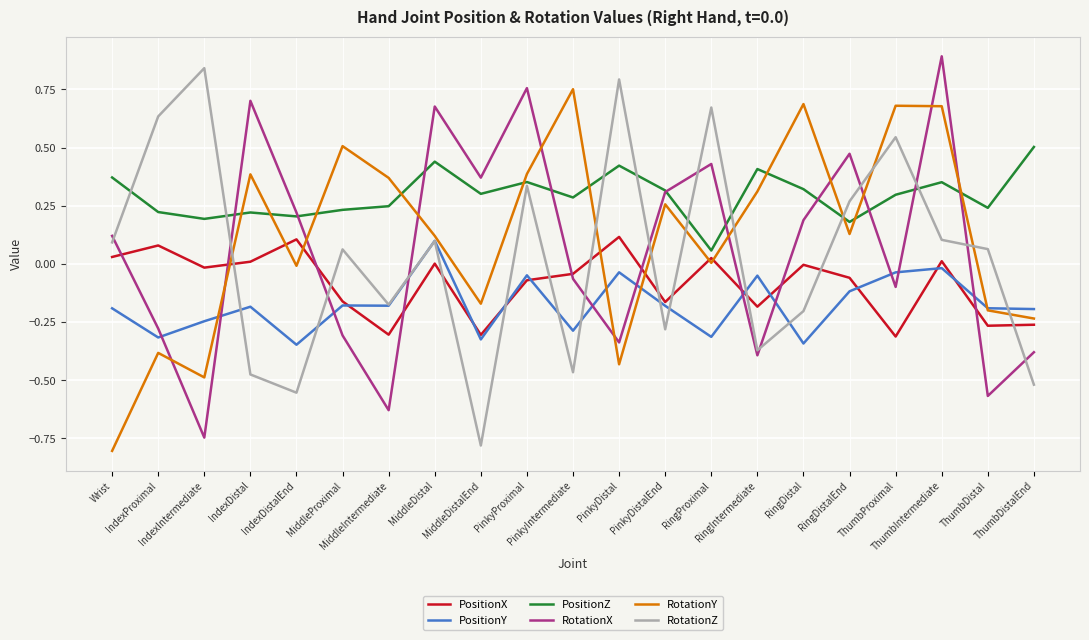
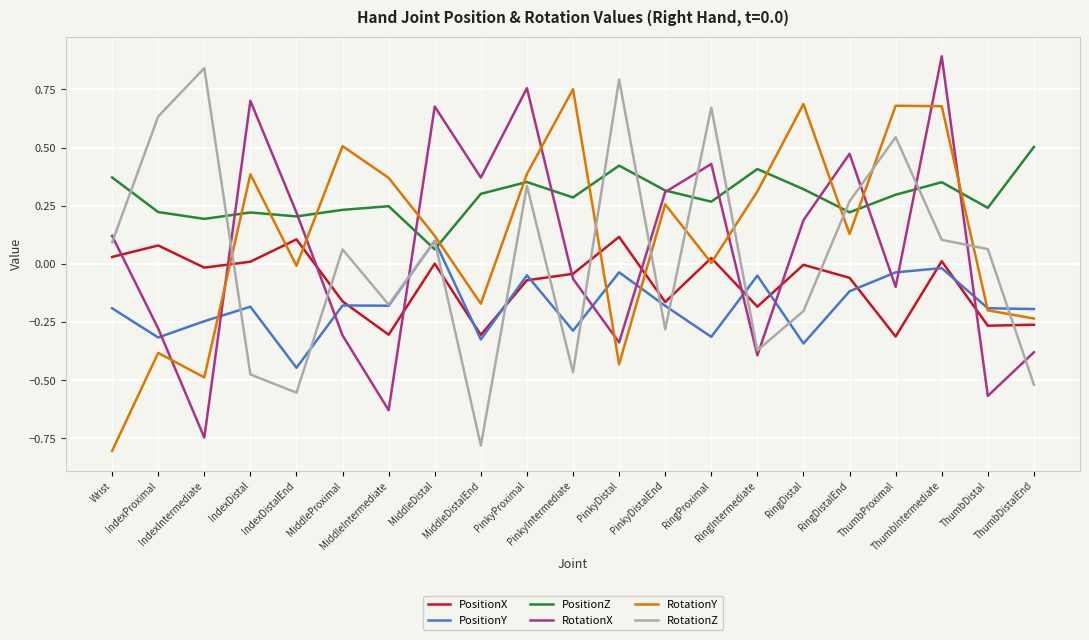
PositionY, IndexDistalEnd: -0.35 -> -0.45
PositionZ, MiddleDistal: 0.44 -> 0.06
PositionZ, RingProximal: 0.06 -> 0.27
PositionZ, RingDistalEnd: 0.18 -> 0.22
